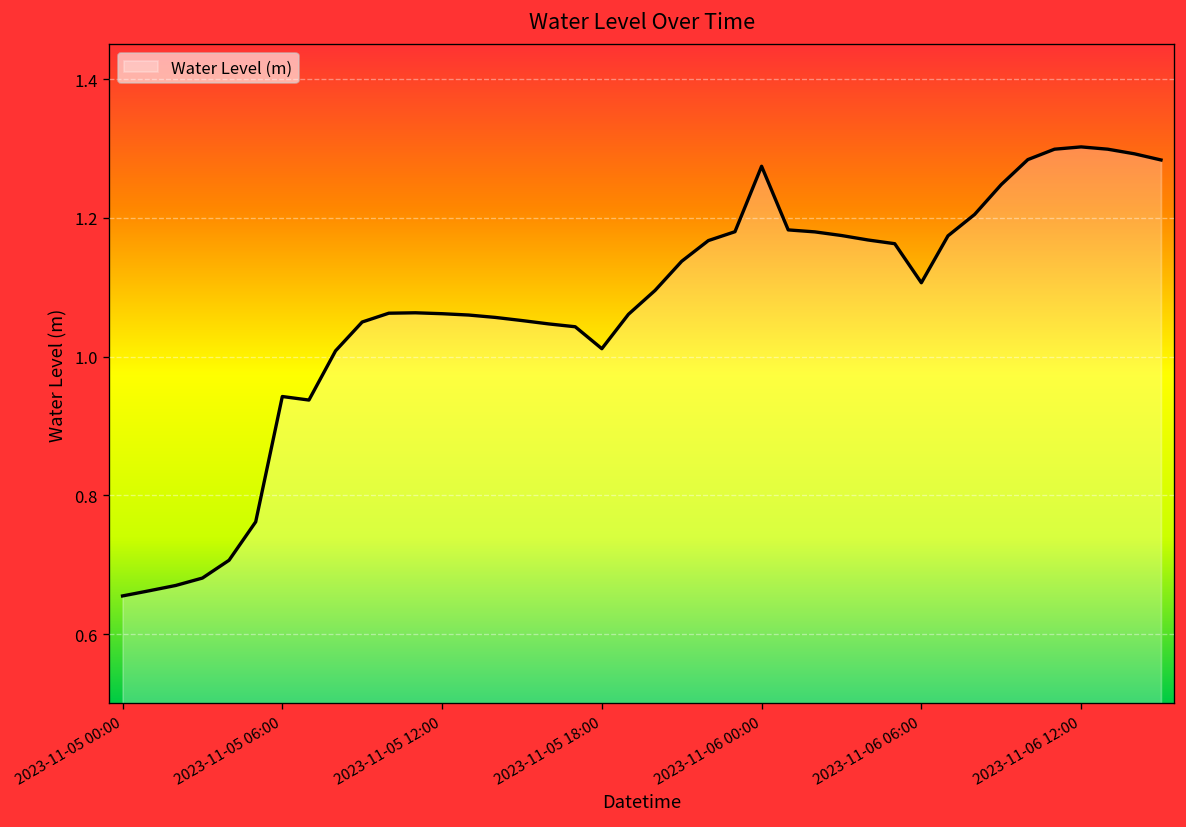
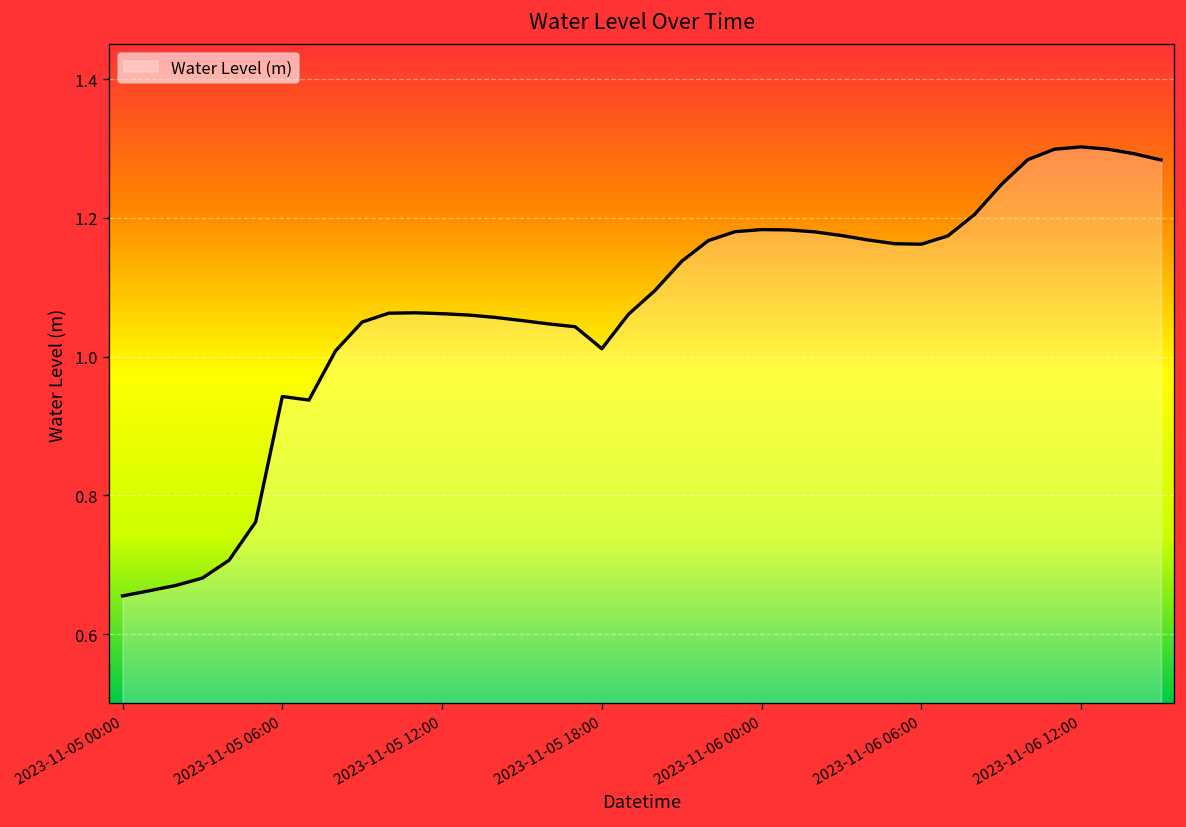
2023-11-06 00:00: 1.27 -> 1.18
2023-11-06 06:00: 1.11 -> 1.16
